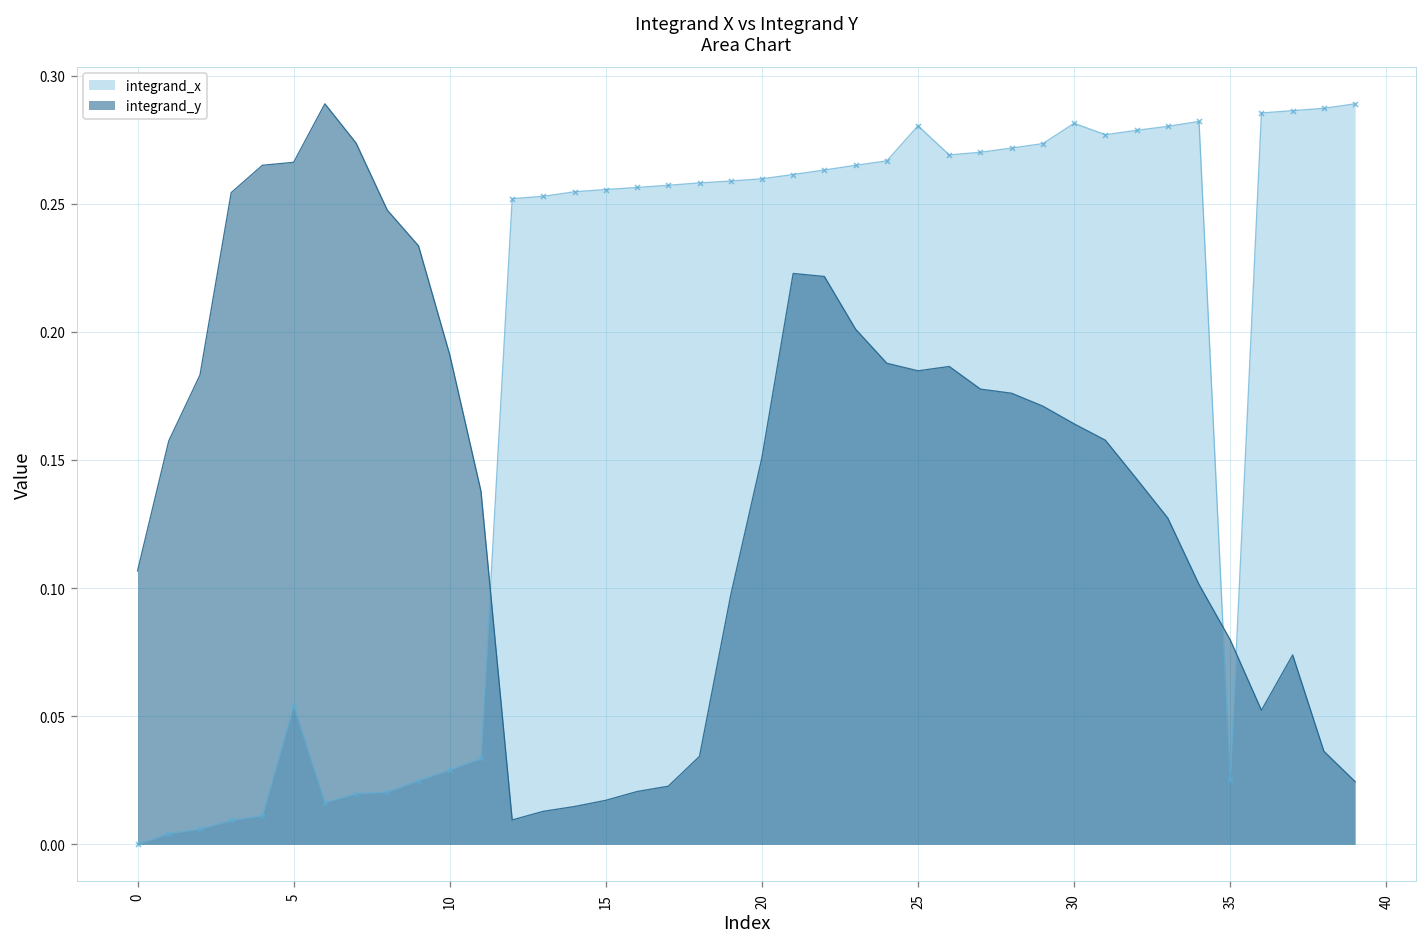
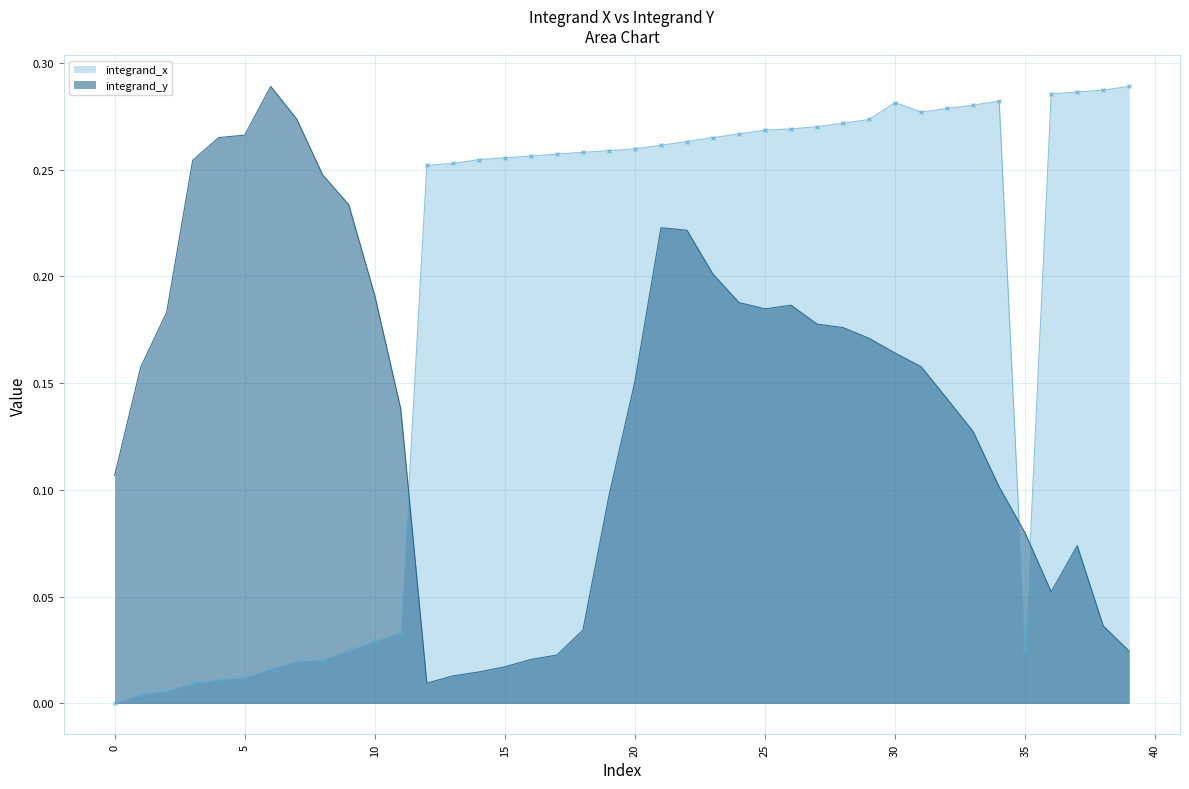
integrand_x, 5: 0.054 -> 0.012
integrand_x, 25: 0.280 -> 0.268
